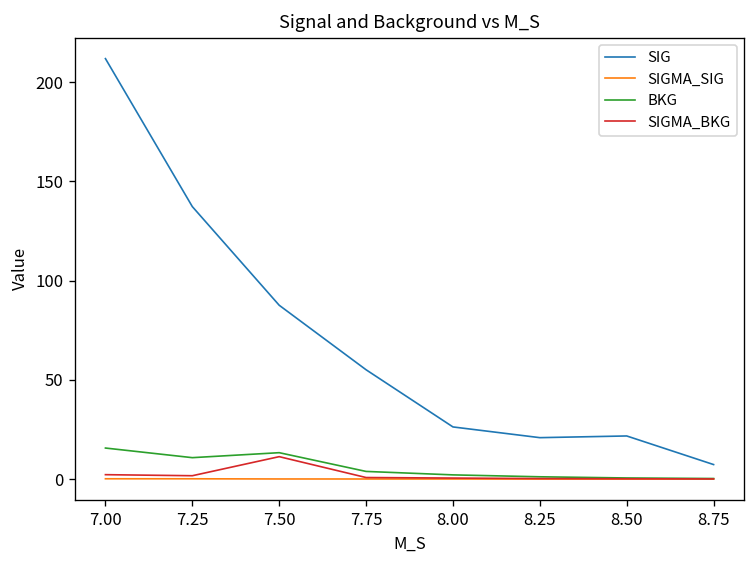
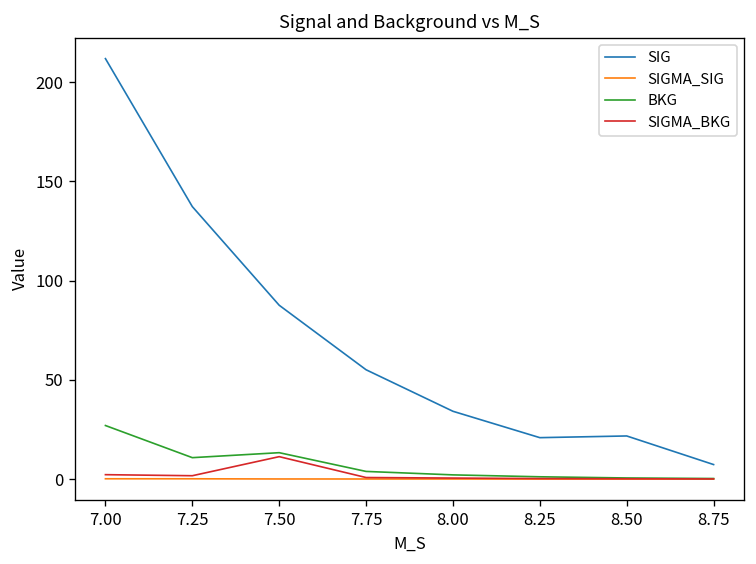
BKG, 7.00: 16 -> 27
SIG, 8.00: 26 -> 34
